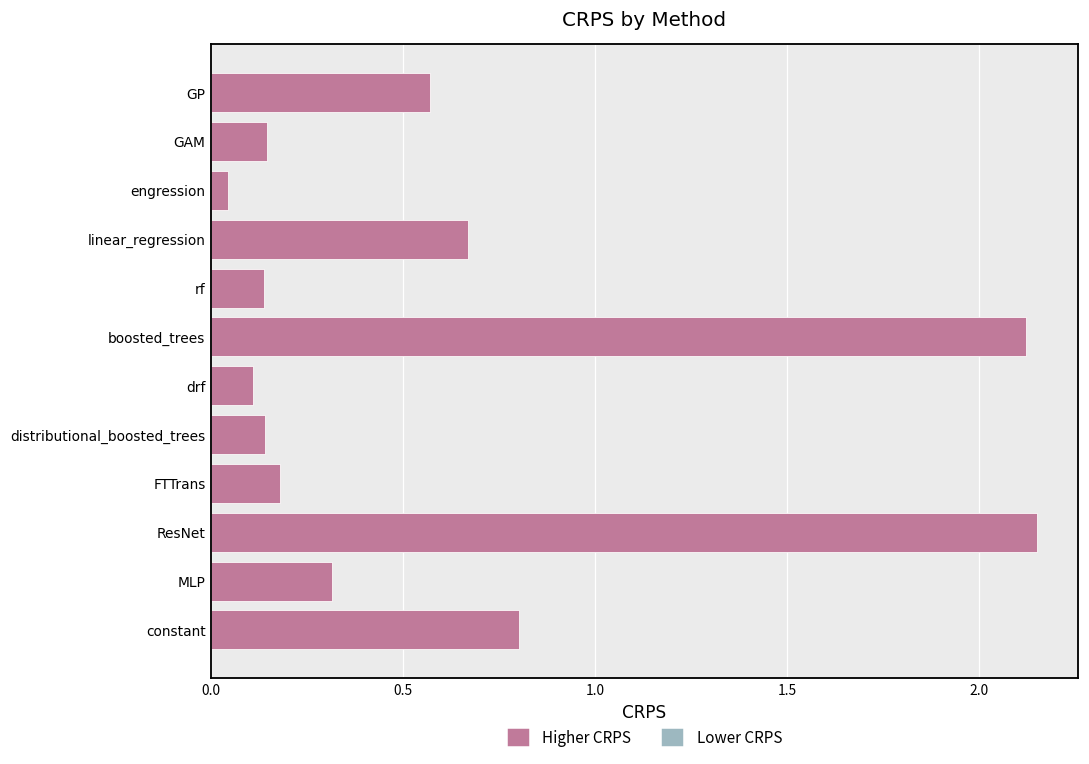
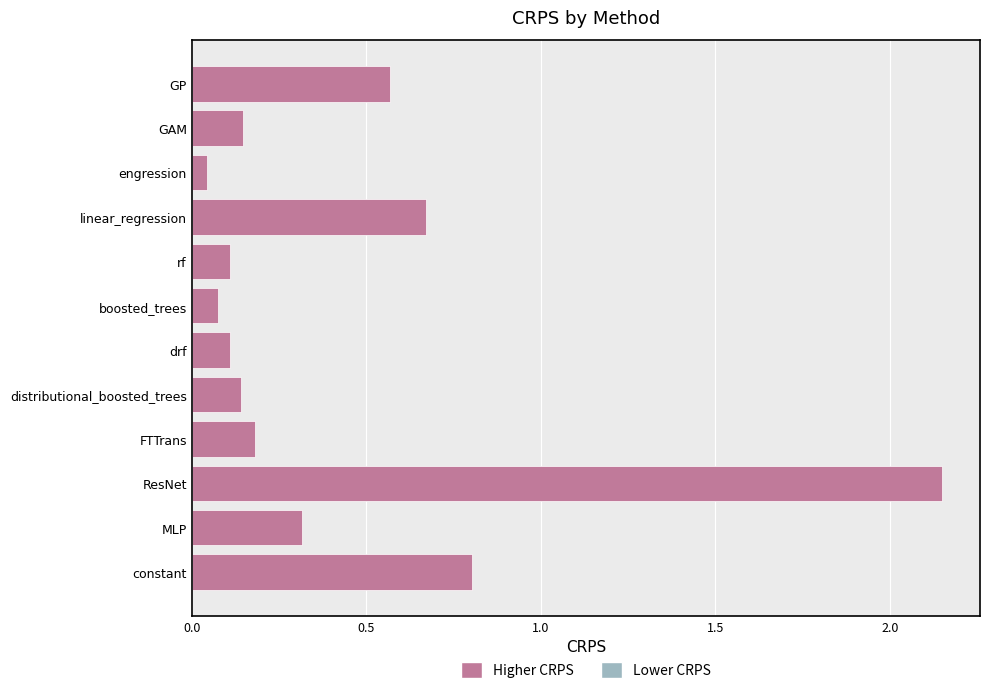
rf: 0.14 -> 0.11
boosted_trees: 2.12 -> 0.07
